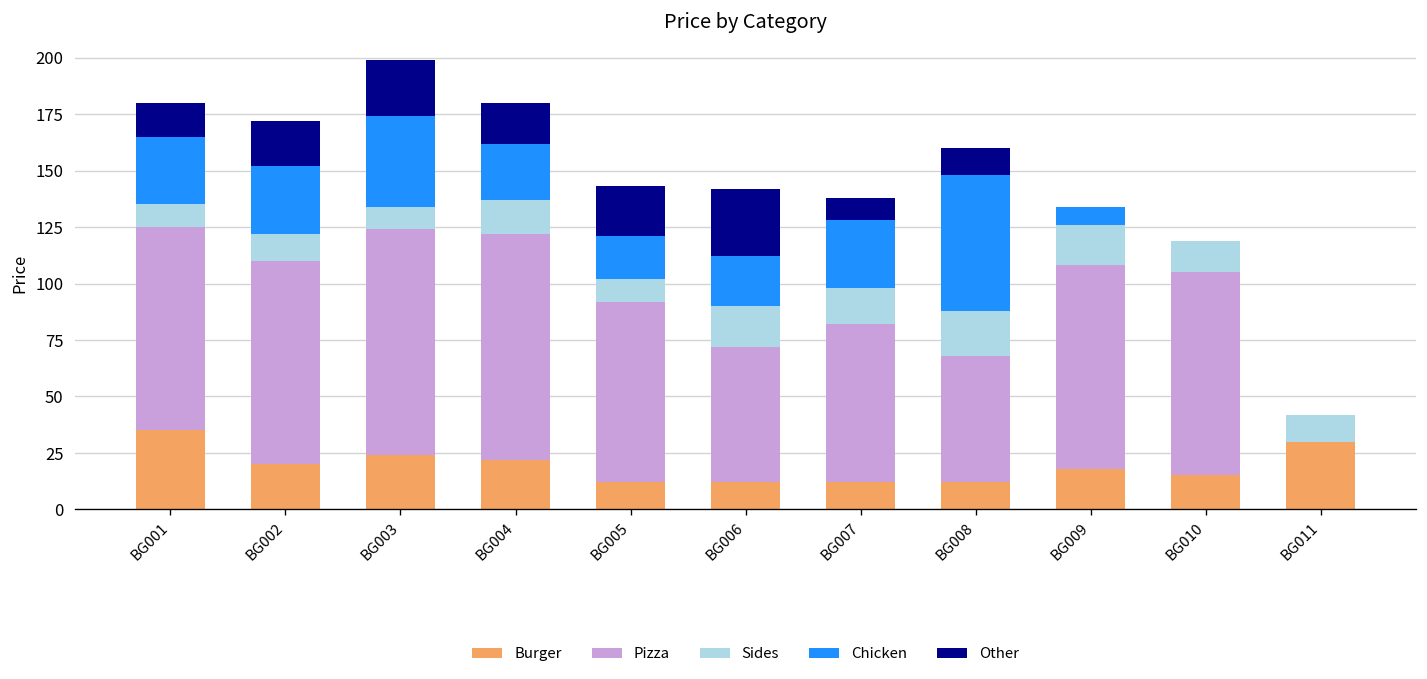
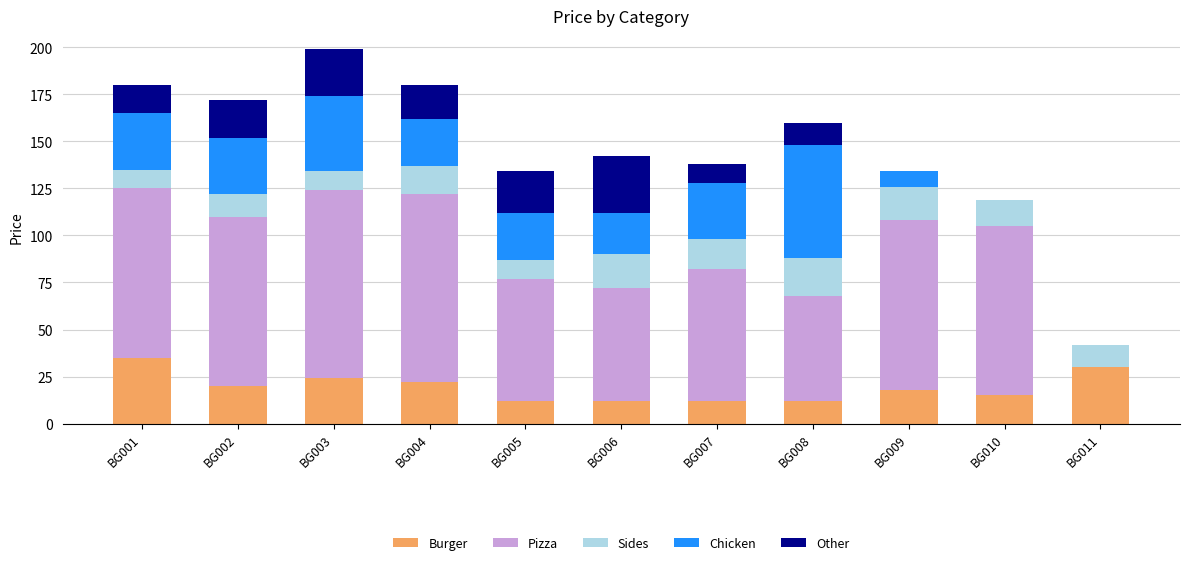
Pizza, BG005: 80 -> 65
Chicken, BG005: 19 -> 25
